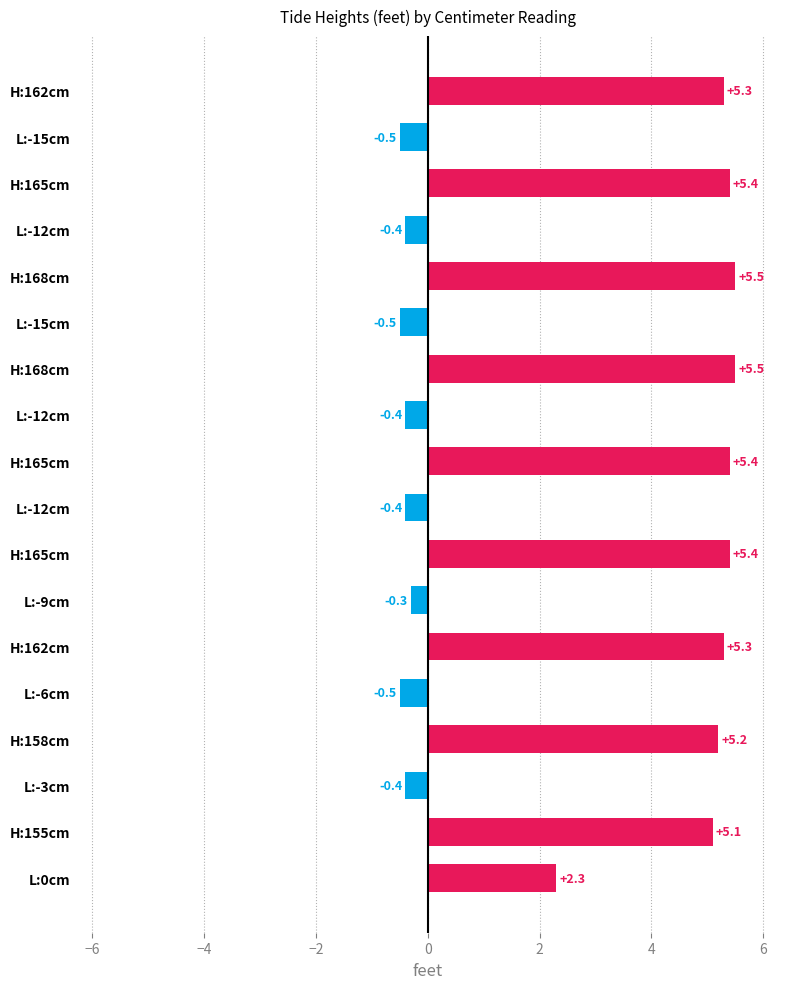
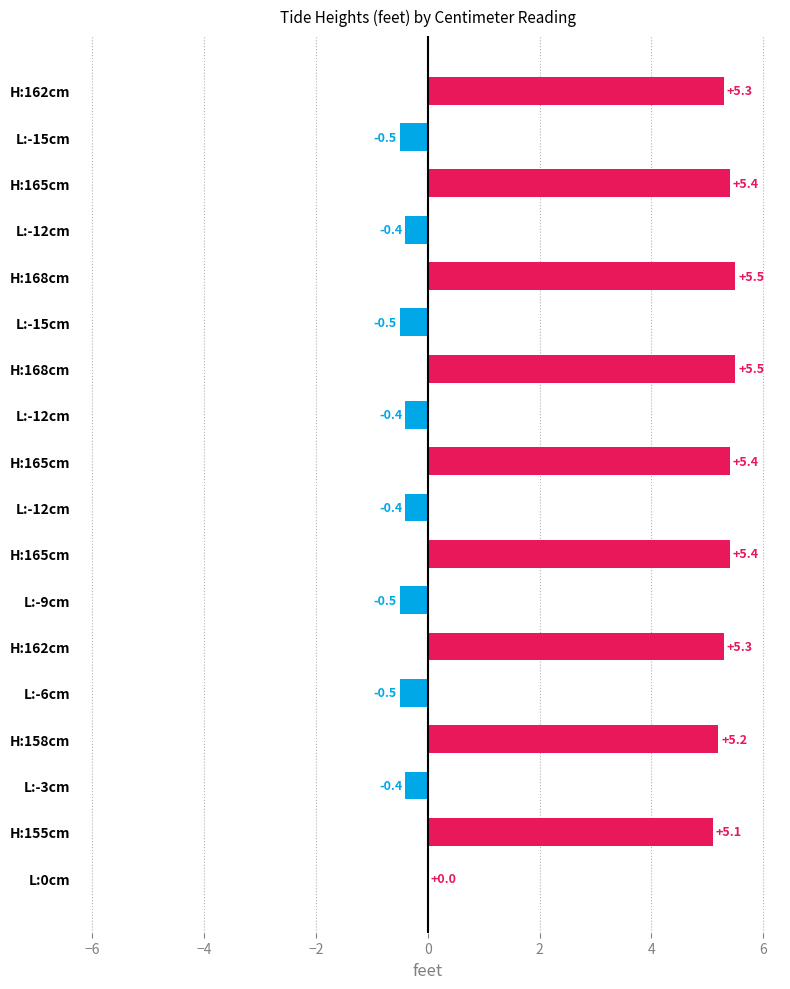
L:-9cm: -0.3 -> -0.5
L:0cm: +2.3 -> +0.0
